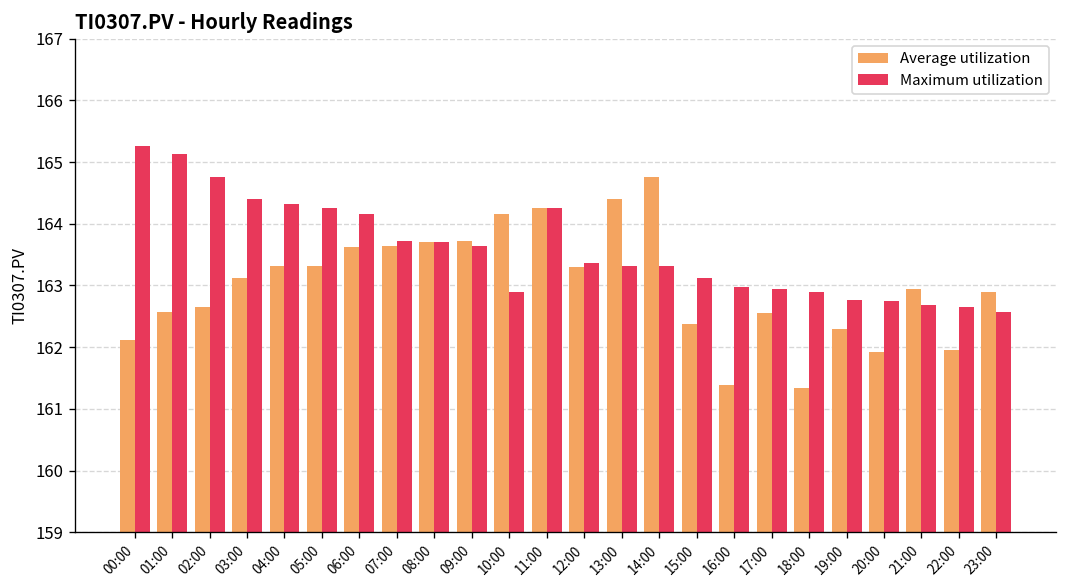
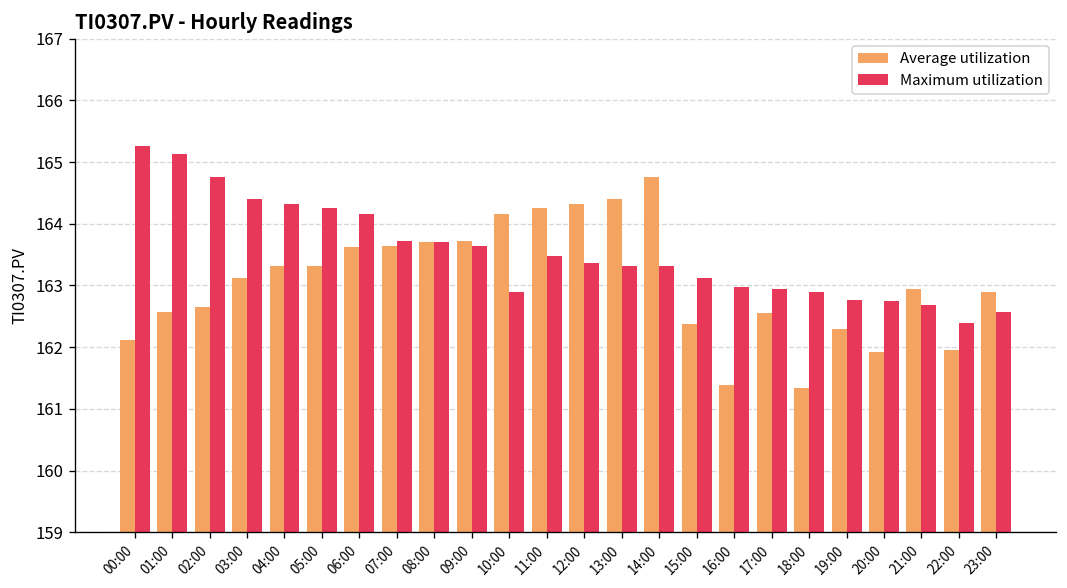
Maximum utilization, 11:00: 164.3 -> 163.5
Average utilization, 12:00: 163.3 -> 164.3
Maximum utilization, 22:00: 162.7 -> 162.4
